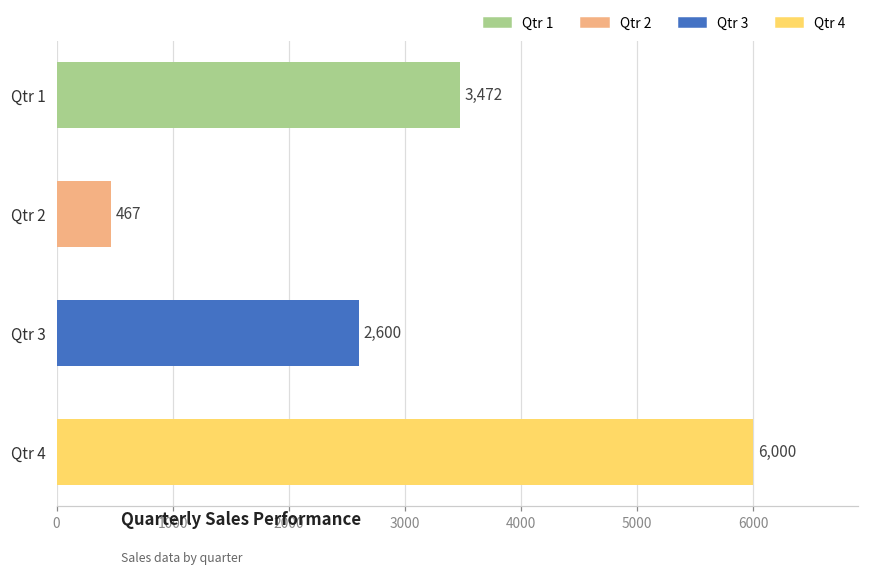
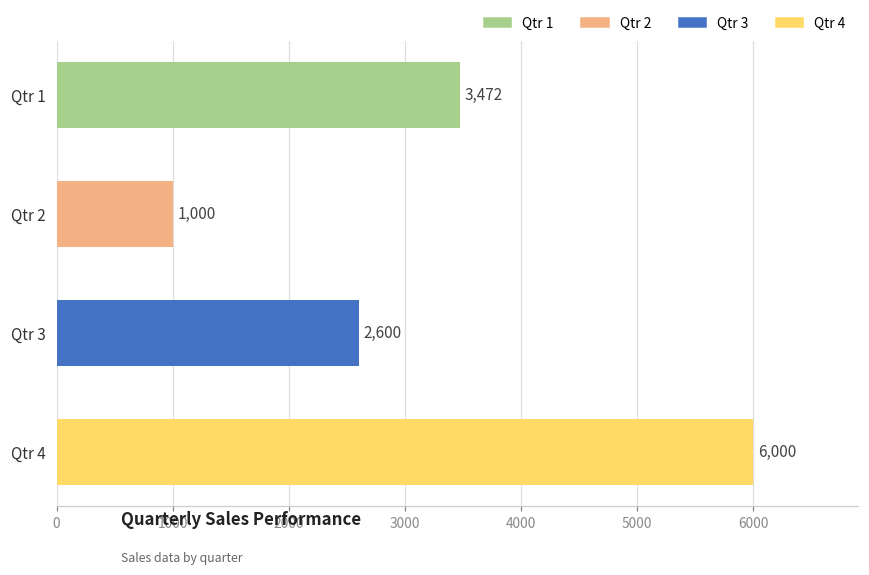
Qtr 2: 467 -> 1,000
